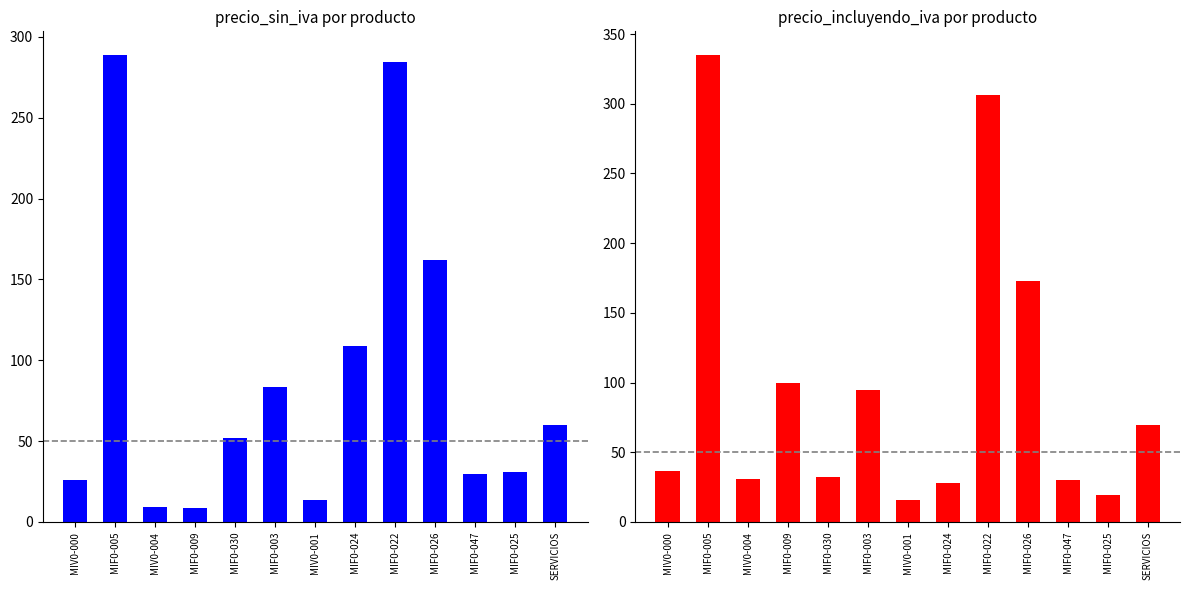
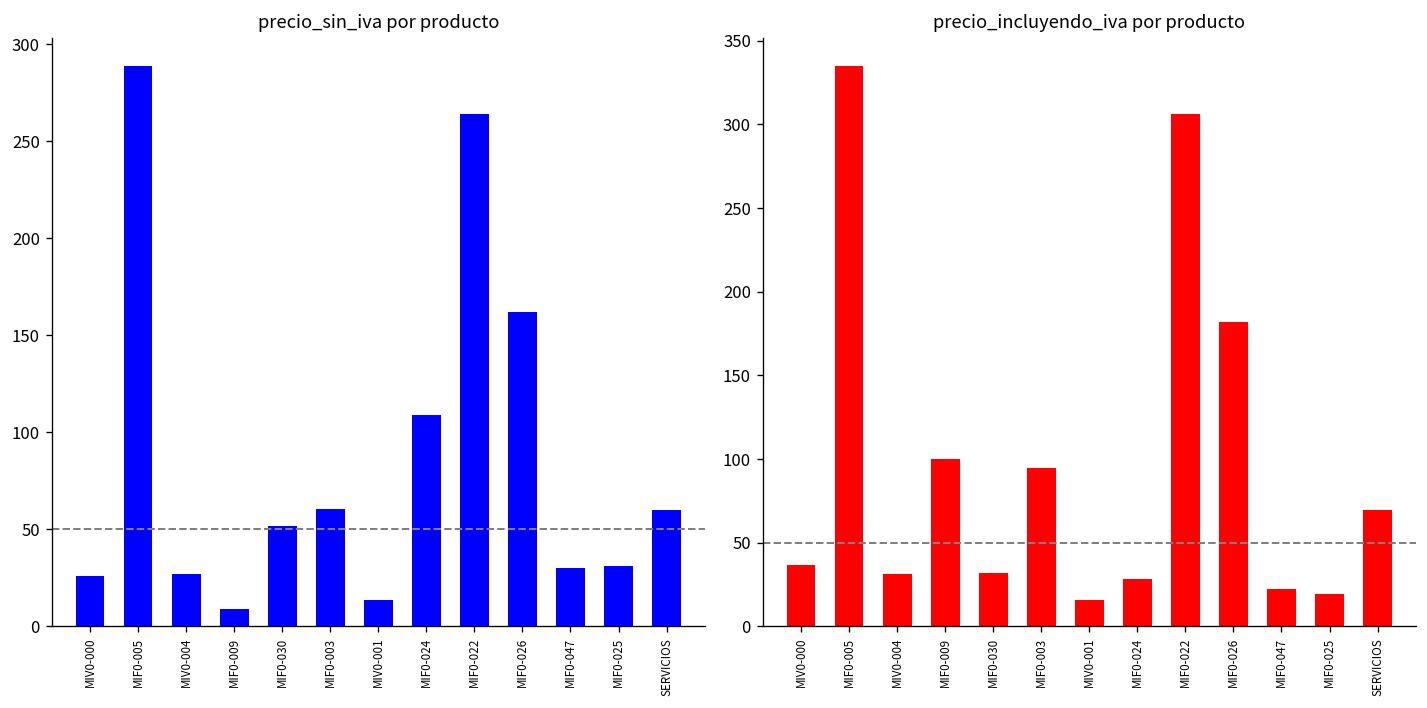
precio_sin_iva por producto, MIV0-004: 9 -> 27
precio_sin_iva por producto, MIF0-003: 83 -> 60
precio_sin_iva por producto, MIF0-022: 284 -> 264
precio_incluyendo_iva por producto, MIF0-026: 173 -> 182
precio_incluyendo_iva por producto, MIF0-047: 30 -> 22
